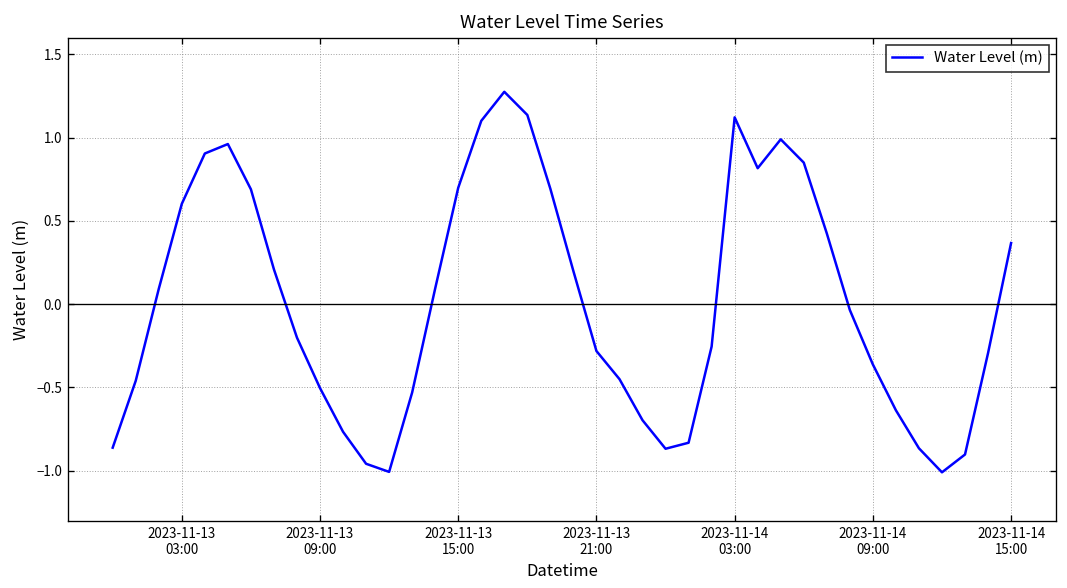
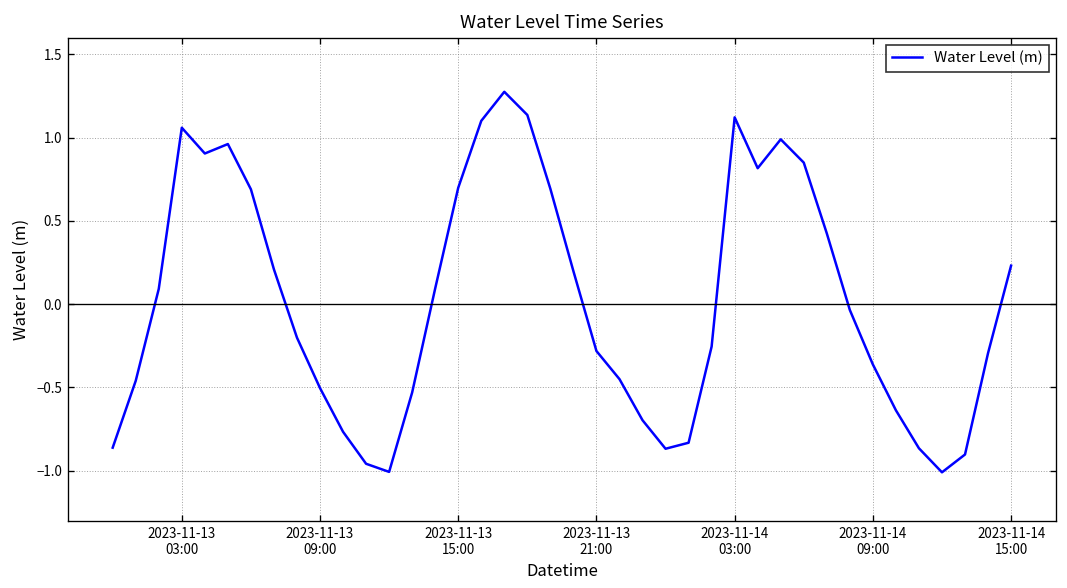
2023-11-13 03:00: 0.60 -> 1.06
2023-11-14 15:00: 0.37 -> 0.23
